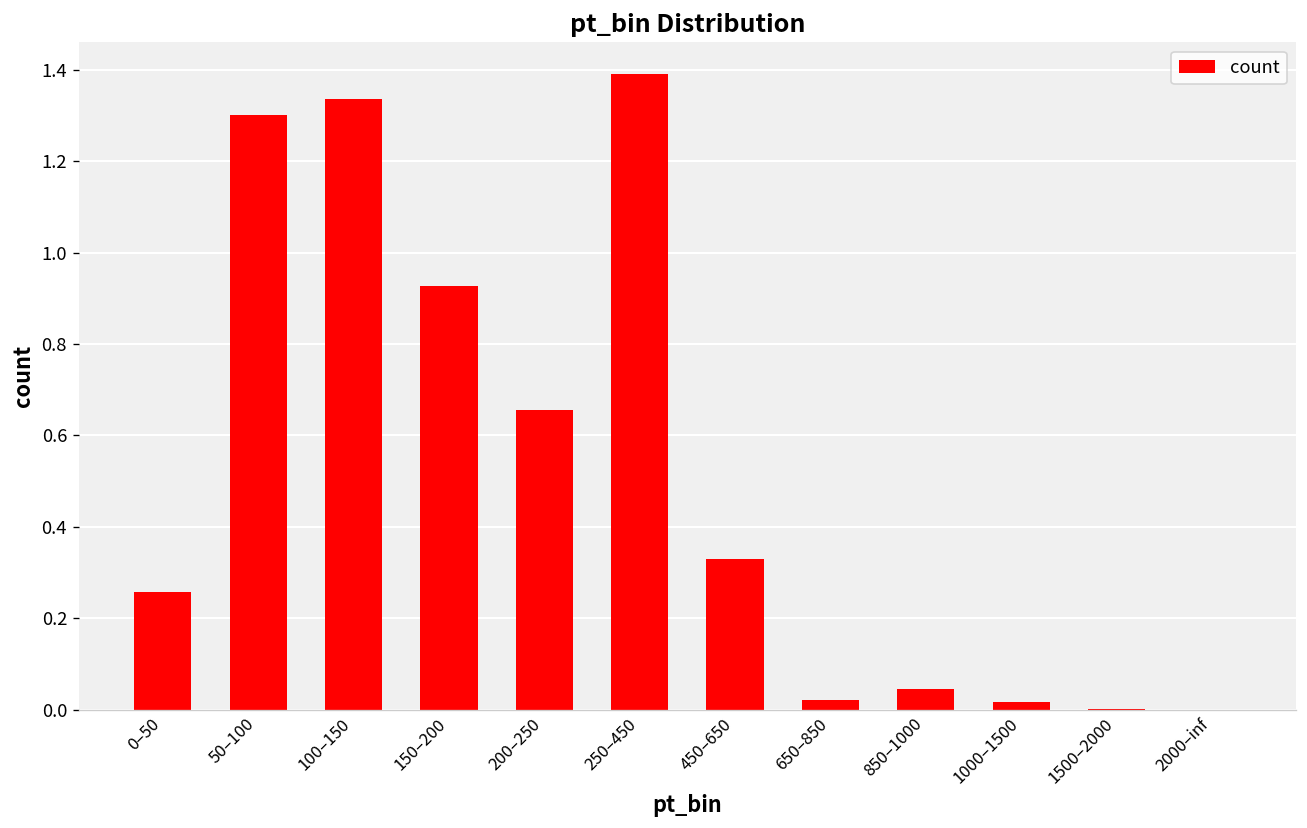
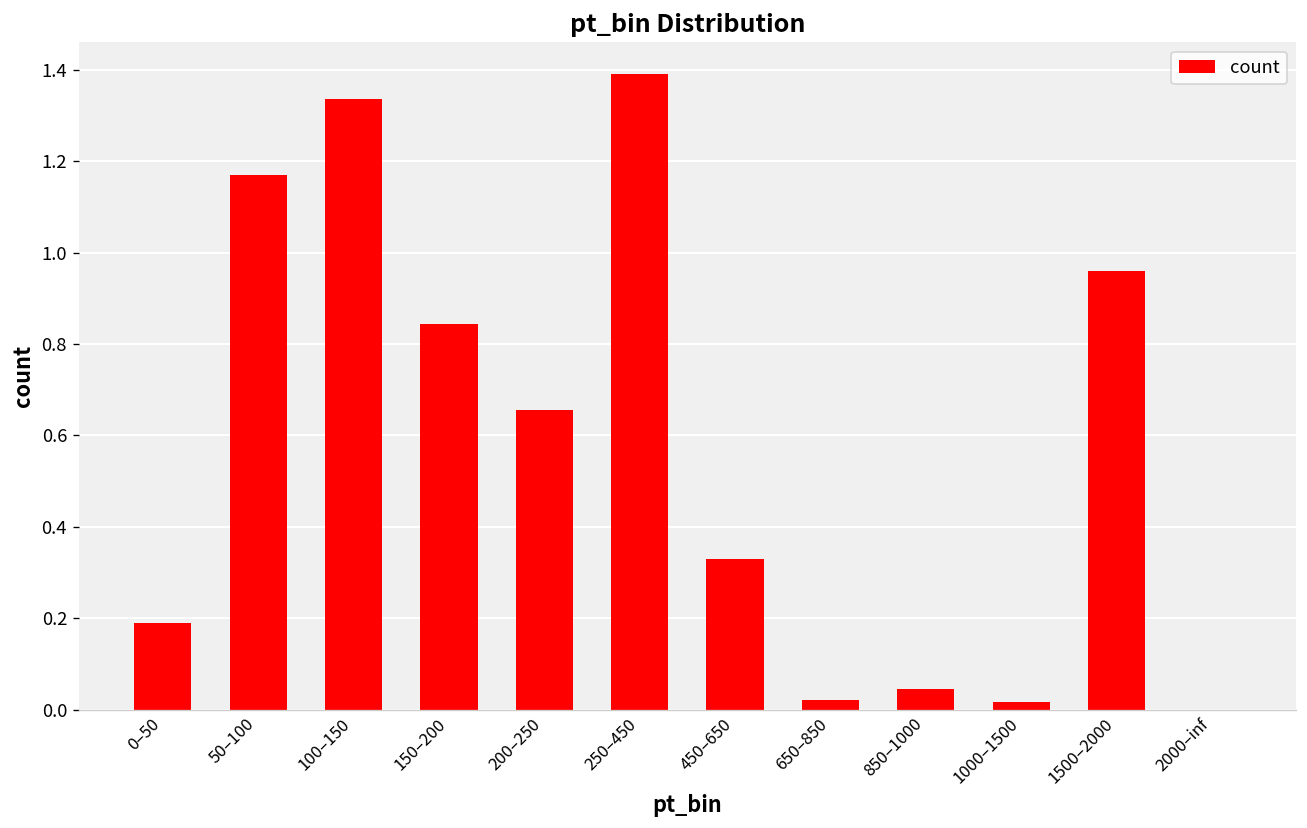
0–50: 0.26 -> 0.19
50–100: 1.30 -> 1.17
150–200: 0.93 -> 0.84
1500–2000: 0.00 -> 0.96
